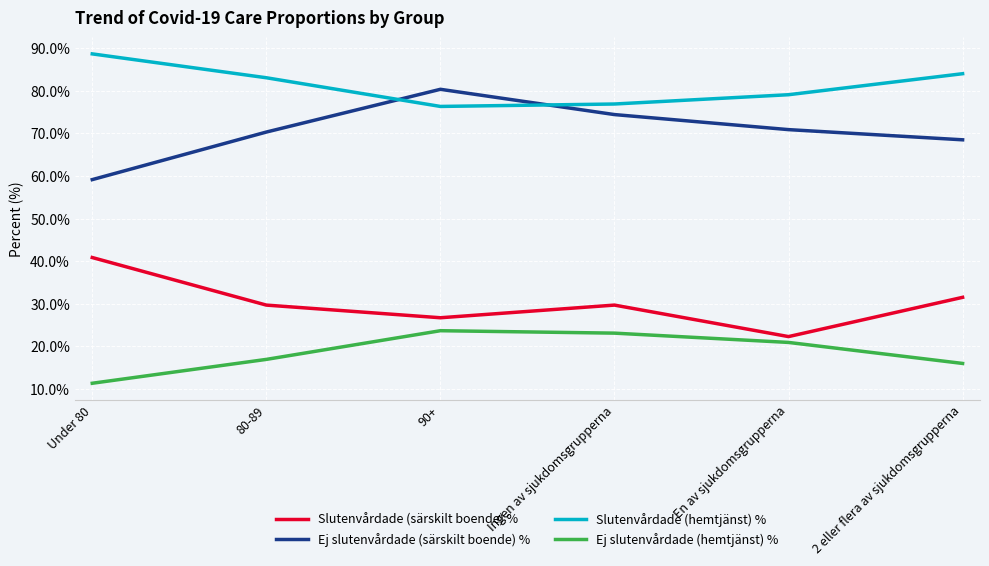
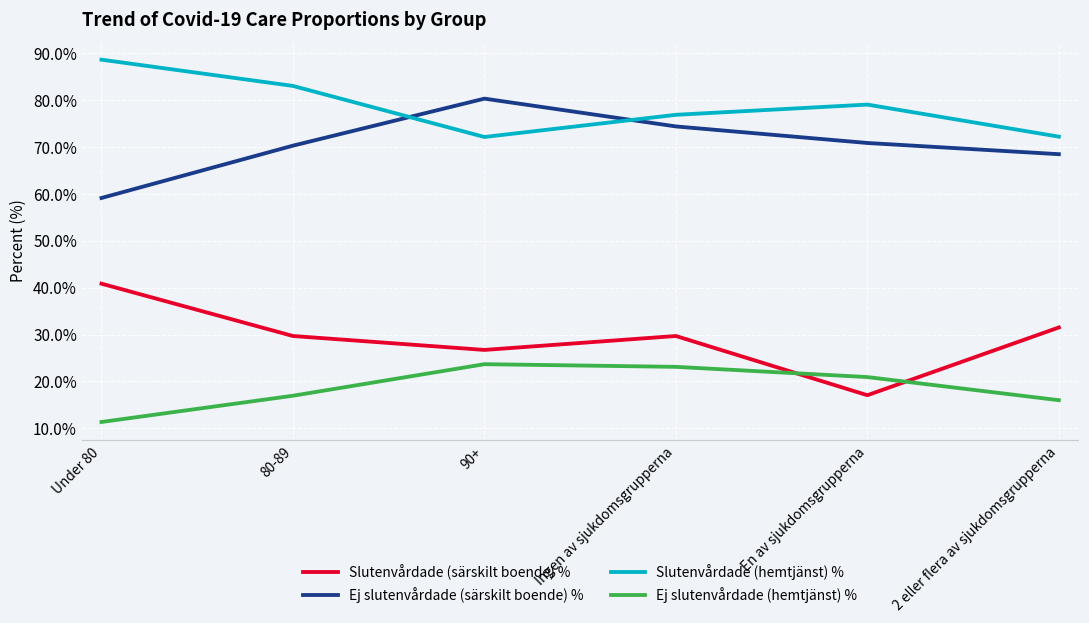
Slutenvårdade (hemtjänst) %, 90+: 76% -> 72%
Slutenvårdade (särskilt boende) %, En av sjukdomsgrupperna: 22% -> 17%
Slutenvårdade (hemtjänst) %, 2 eller flera av sjukdomsgrupperna: 84% -> 72%
